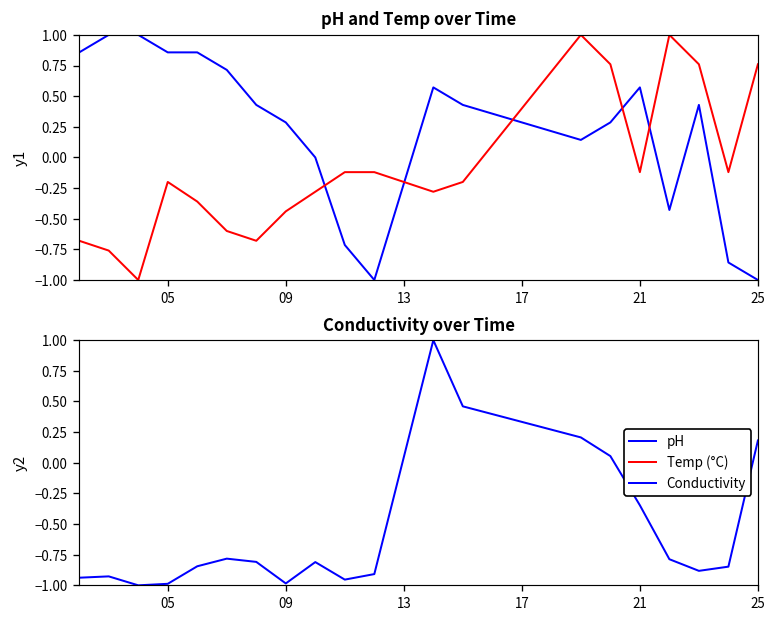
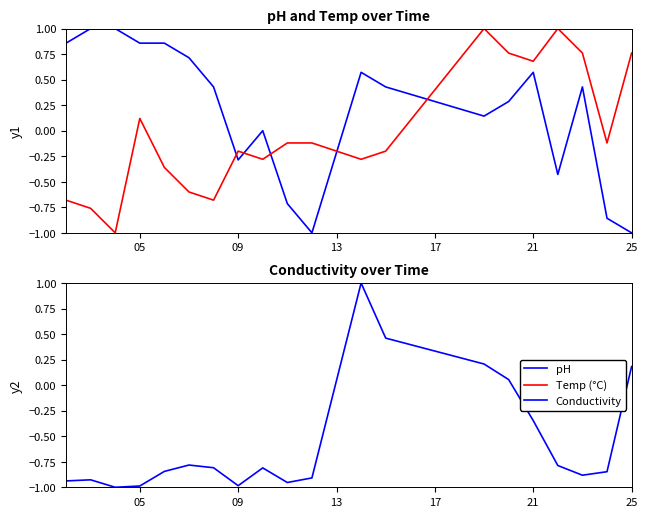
pH and Temp over Time, Temp (°C), 05: -0.20 -> 0.12
pH and Temp over Time, pH, 09: 0.29 -> -0.29
pH and Temp over Time, Temp (°C), 09: -0.44 -> -0.20
pH and Temp over Time, Temp (°C), 21: -0.12 -> 0.68
